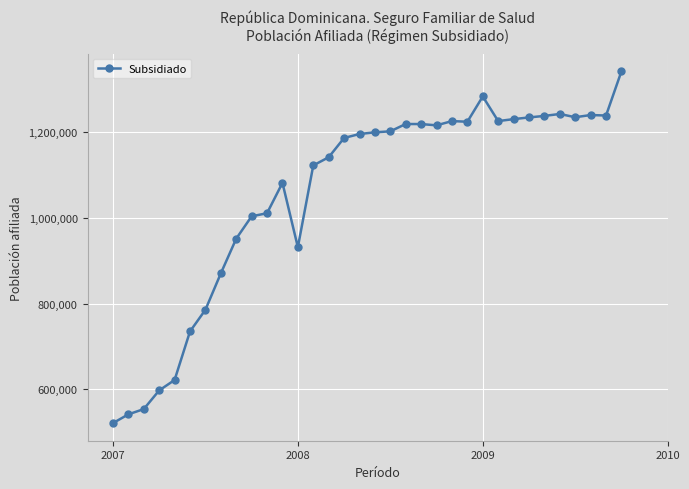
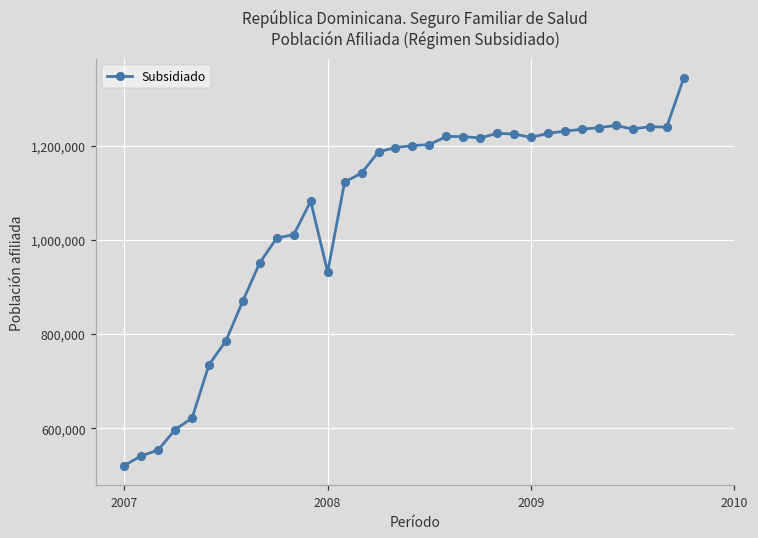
2009: 1,280,000 -> 1,220,000
